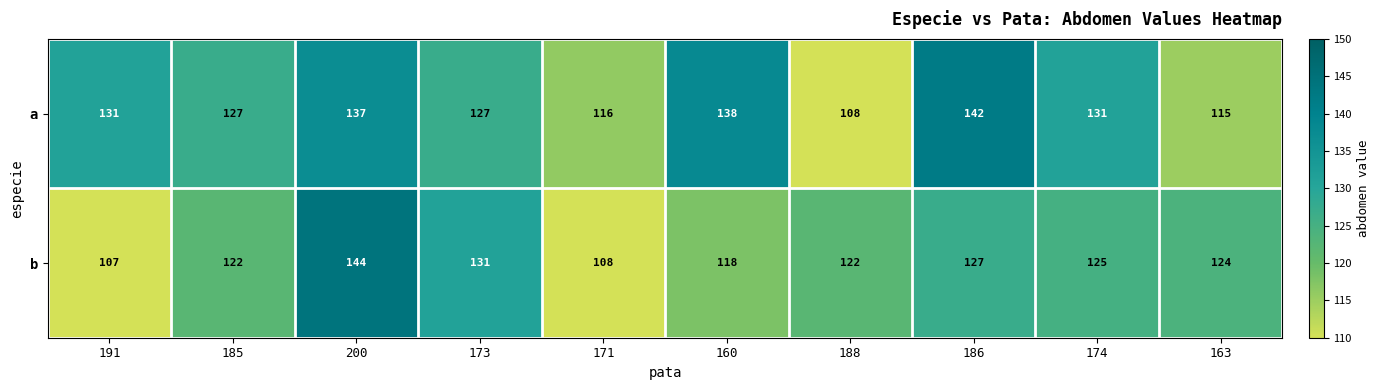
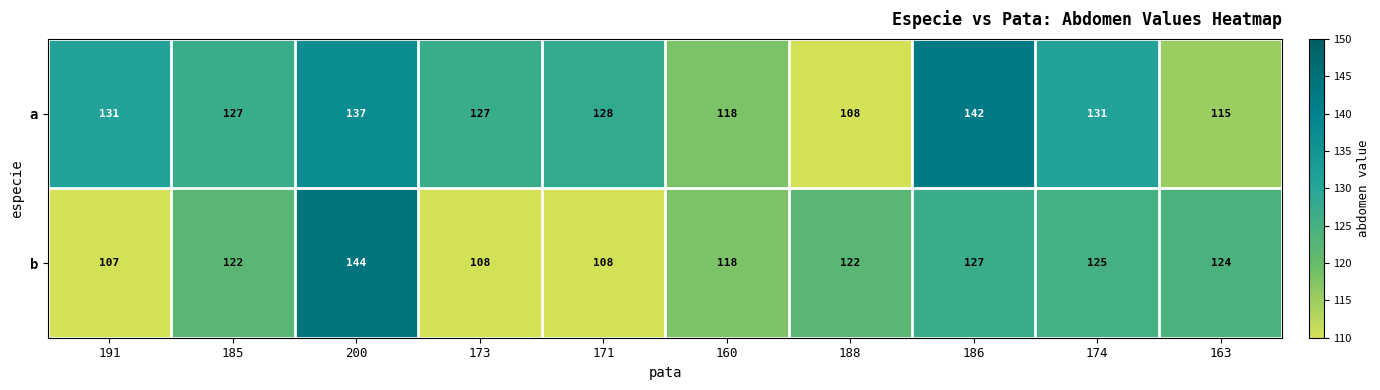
a, 171: 116 -> 128
a, 160: 138 -> 118
b, 173: 131 -> 108
